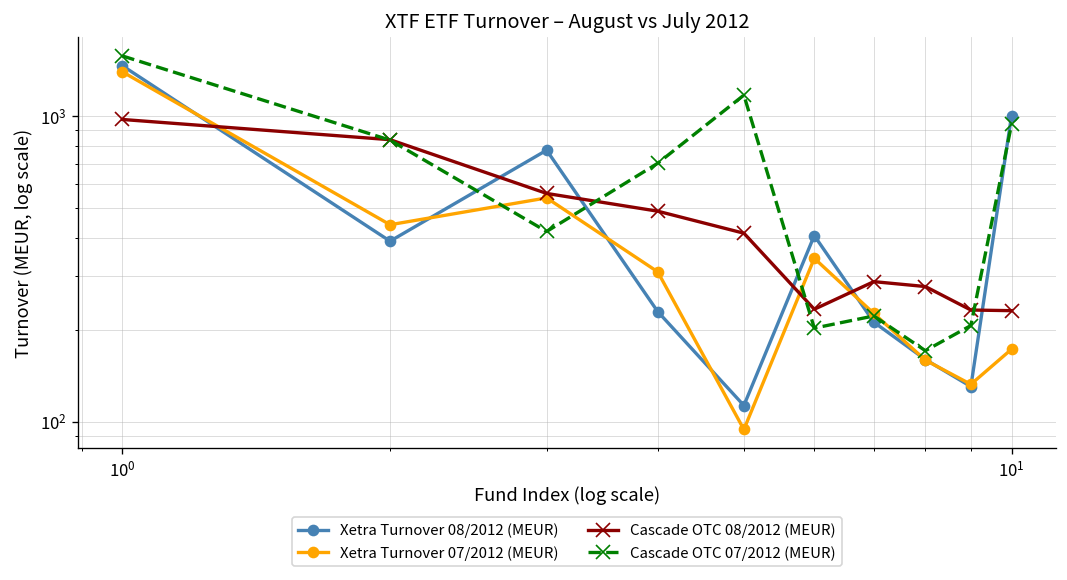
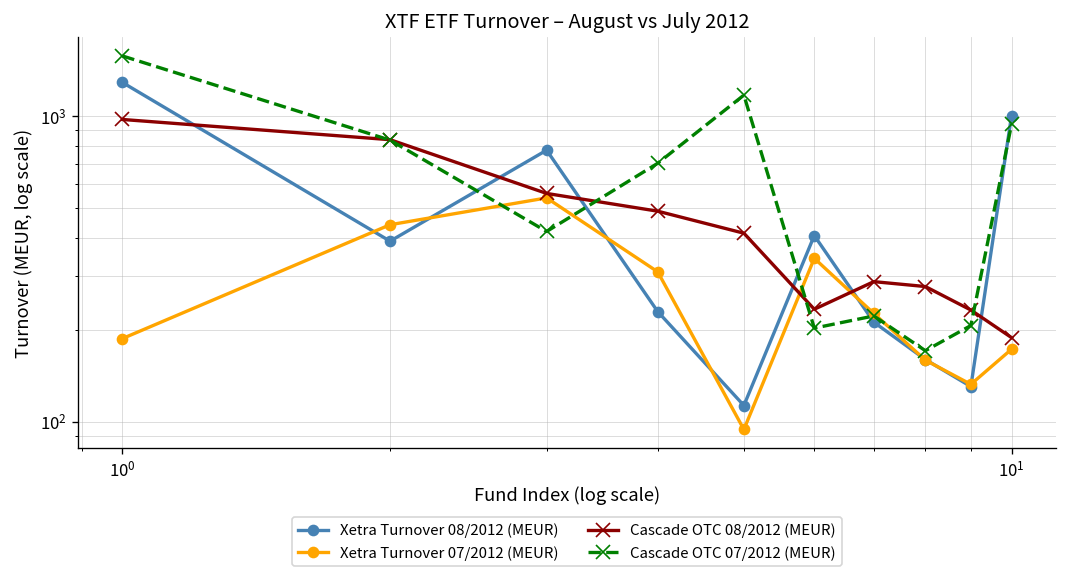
Xetra Turnover 08/2012 (MEUR), 10^0: 1500 -> 1300
Xetra Turnover 07/2012 (MEUR), 10^0: 1400 -> 190
Cascade OTC 08/2012 (MEUR), 10^1: 230 -> 190
